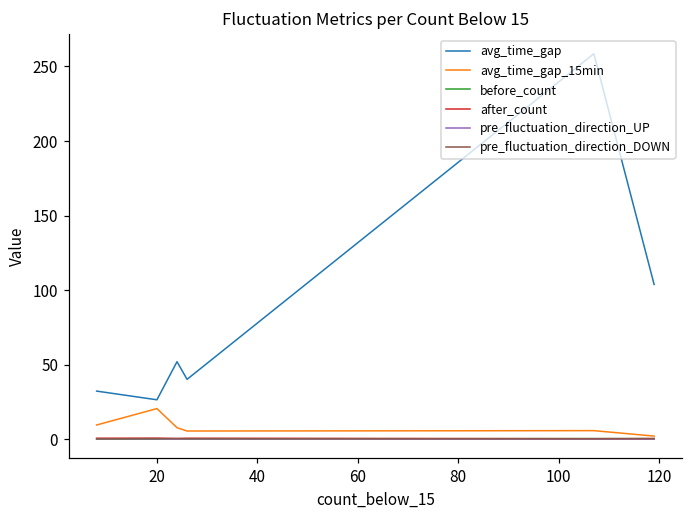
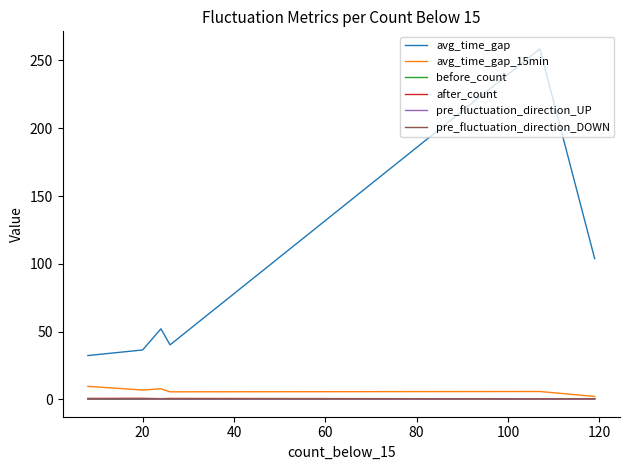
avg_time_gap, 20: 27 -> 36
avg_time_gap_15min, 20: 21 -> 7
